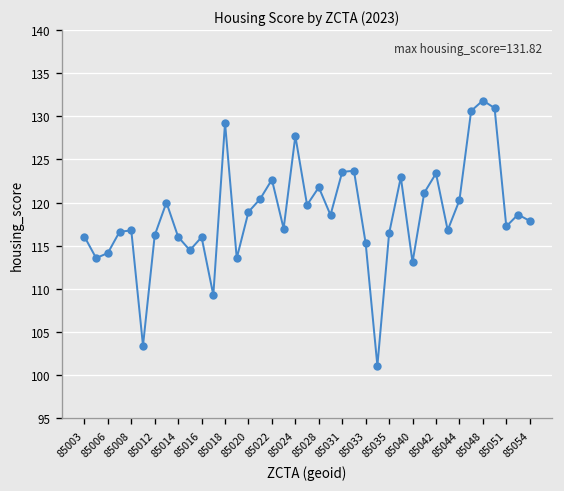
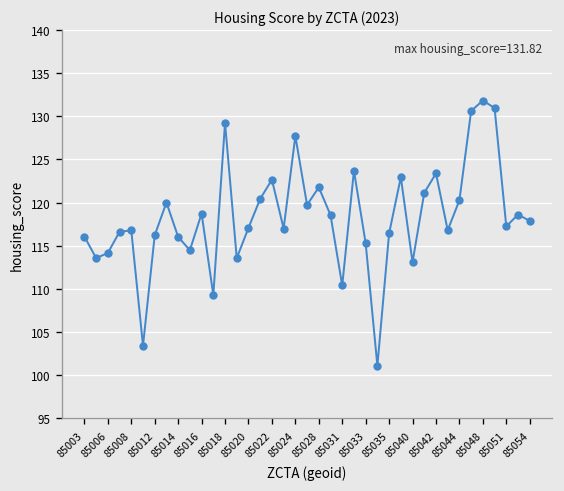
85016: 116 -> 119
85020: 119 -> 117
85031: 124 -> 110
